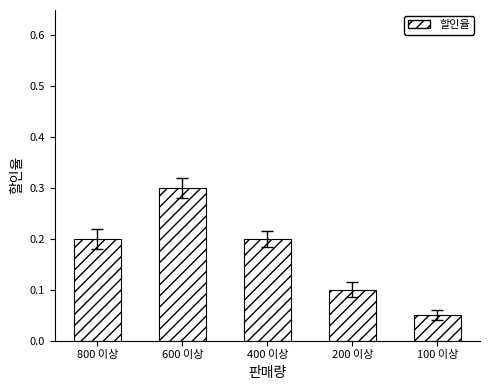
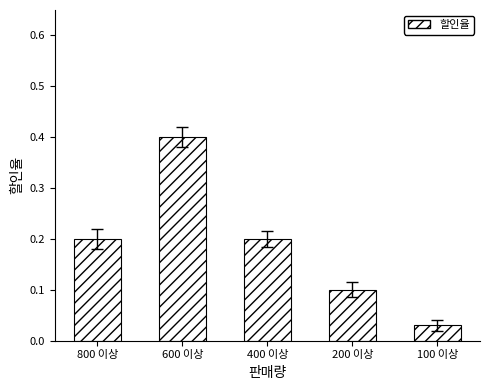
할인율, 600 이상: 0.3 -> 0.4
할인율, 100 이상: 0.05 -> 0.03
